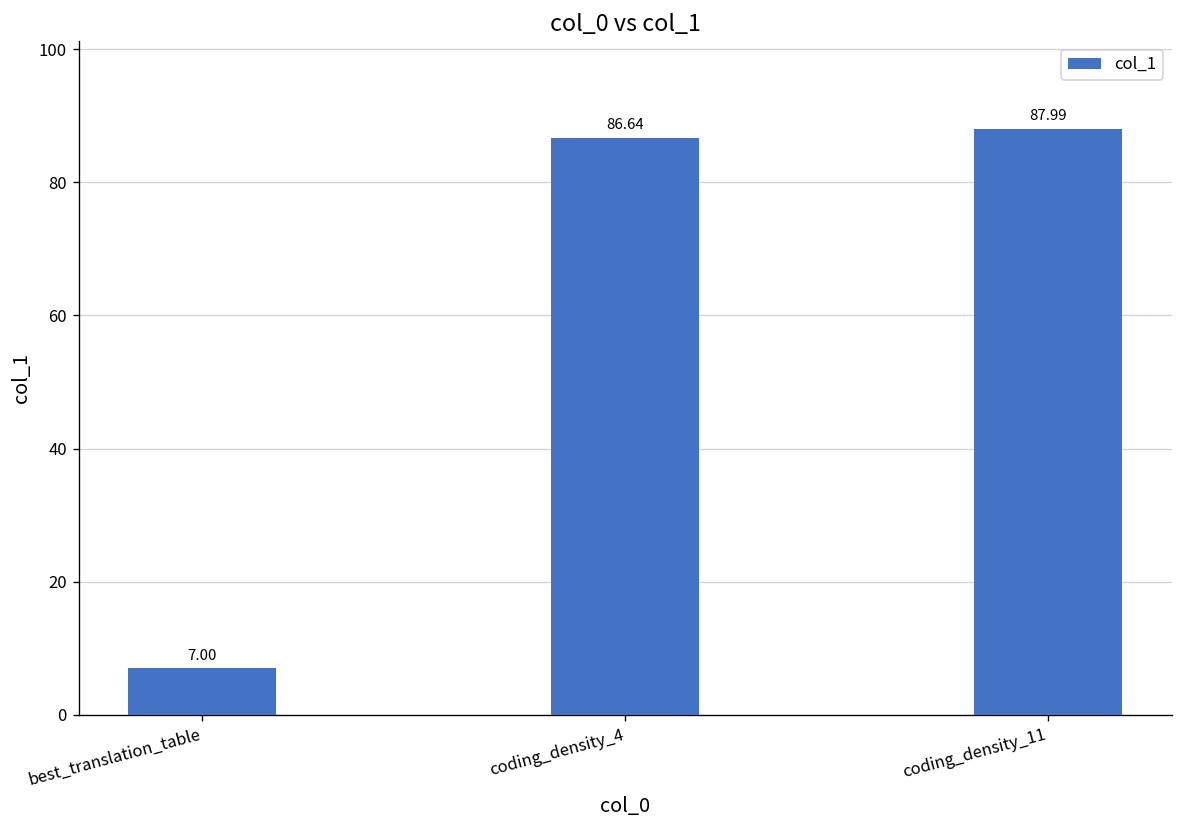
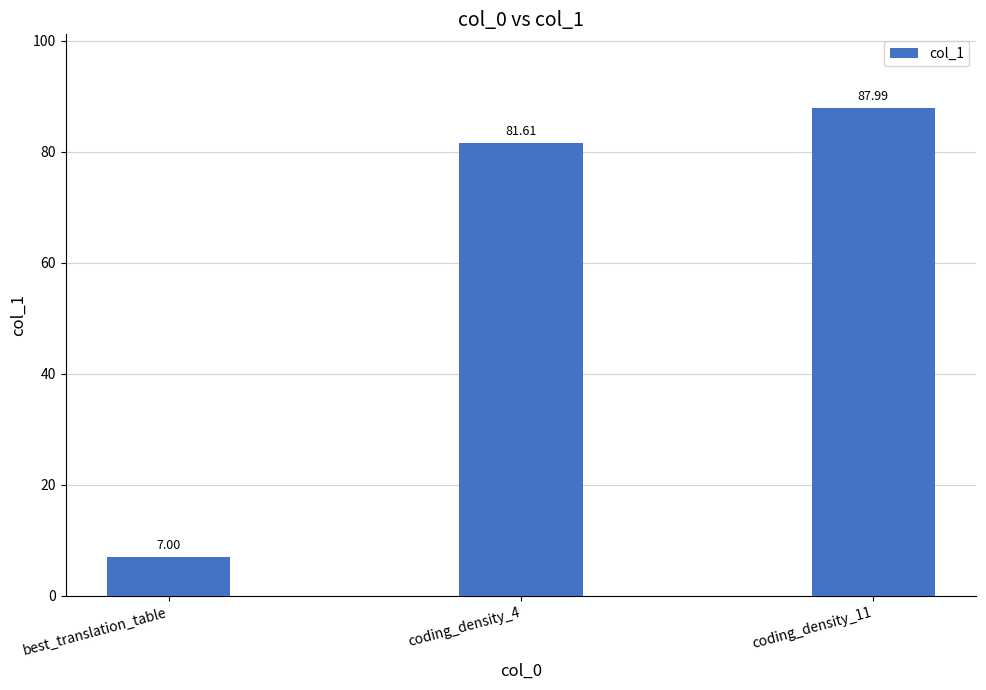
coding_density_4: 86.64 -> 81.61
